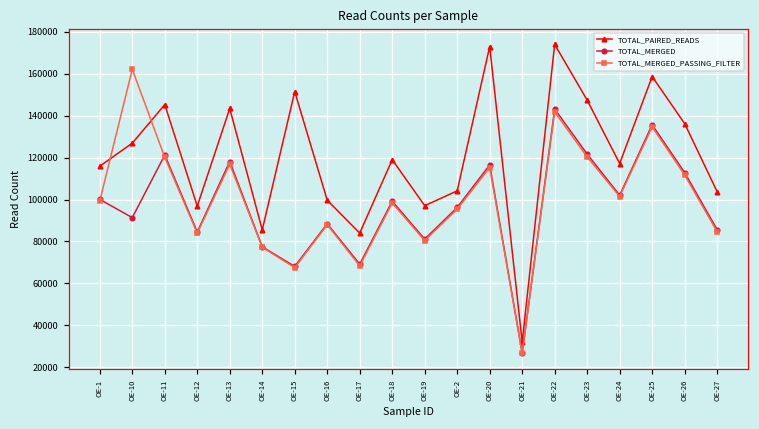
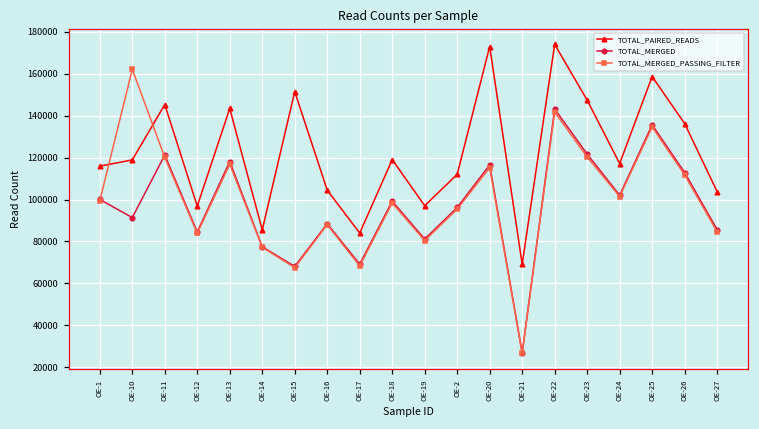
TOTAL_PAIRED_READS, OE-10: 127000 -> 119000
TOTAL_PAIRED_READS, OE-16: 100000 -> 104000
TOTAL_PAIRED_READS, OE-2: 104000 -> 112000
TOTAL_PAIRED_READS, OE-21: 32000 -> 69000
